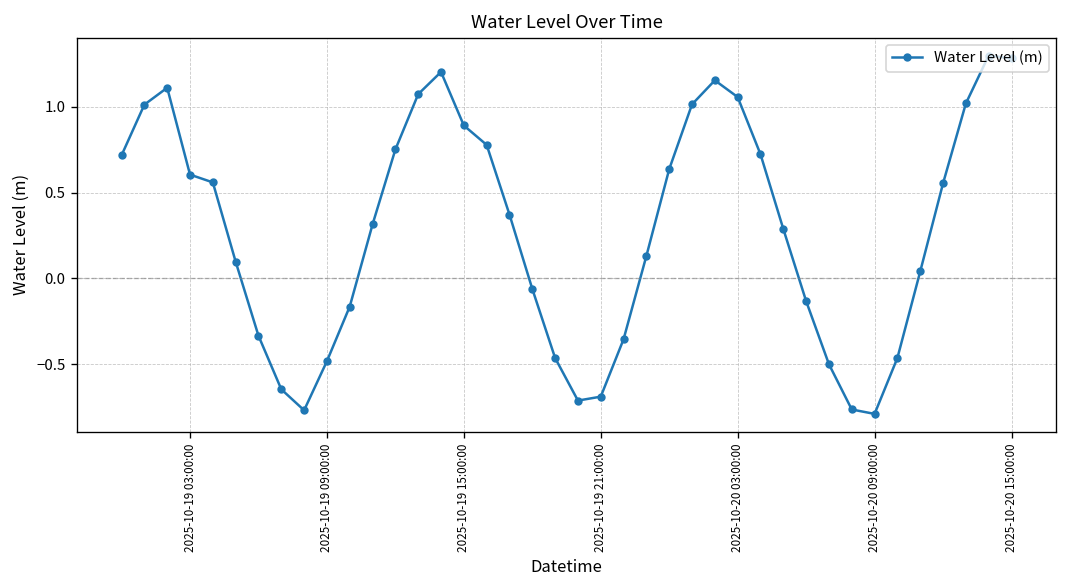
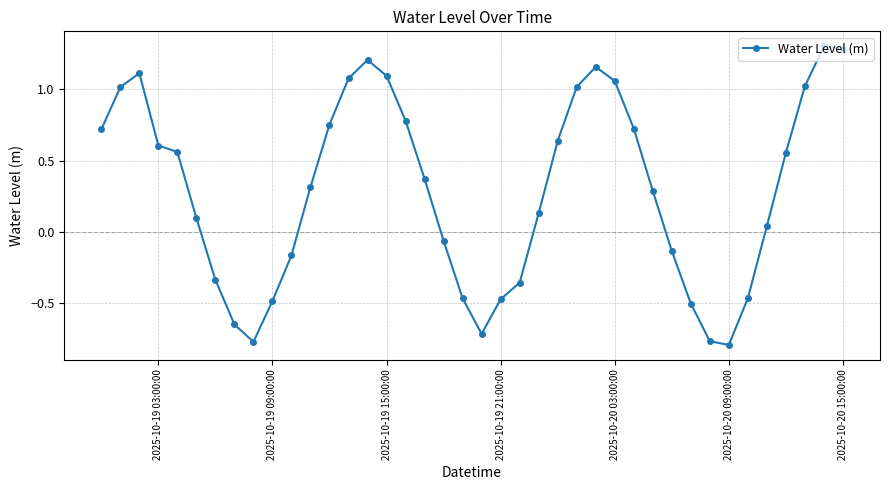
2025-10-19 15:00:00: 0.89 -> 1.09
2025-10-19 21:00:00: -0.69 -> -0.47
